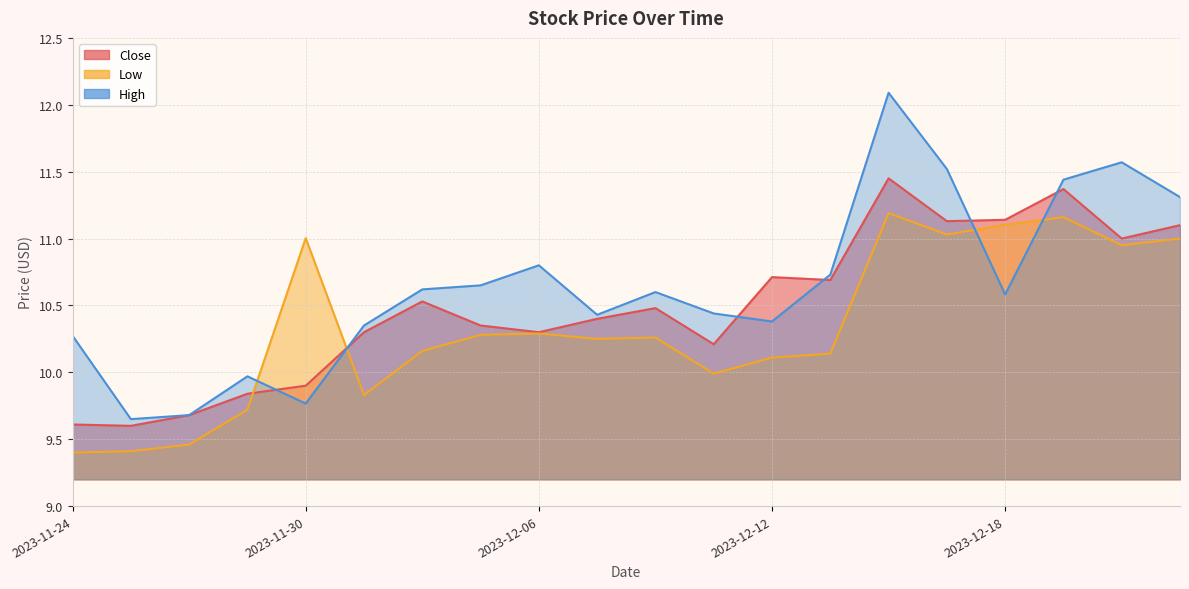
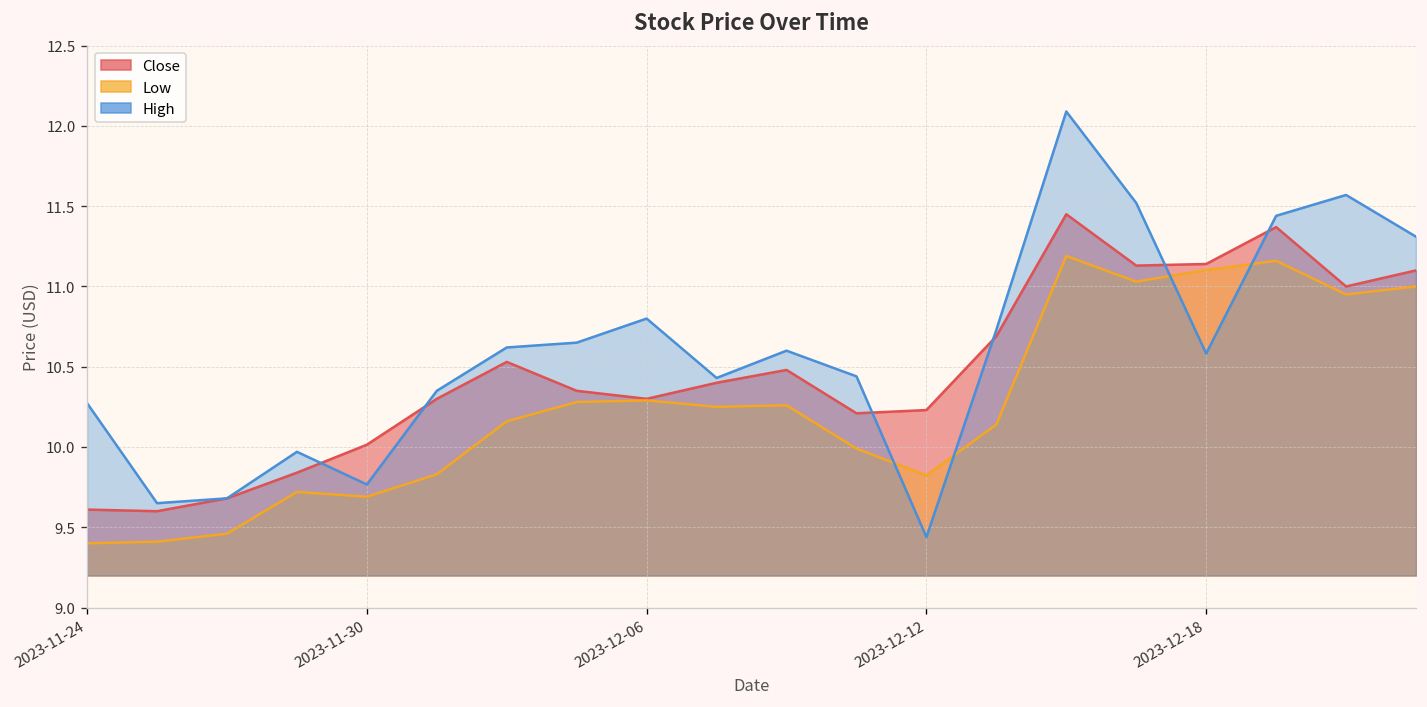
Close, 2023-11-30: 9.90 -> 10.01
Low, 2023-11-30: 11.00 -> 9.69
Close, 2023-12-12: 10.71 -> 10.23
Low, 2023-12-12: 10.11 -> 9.82
High, 2023-12-12: 10.38 -> 9.44
